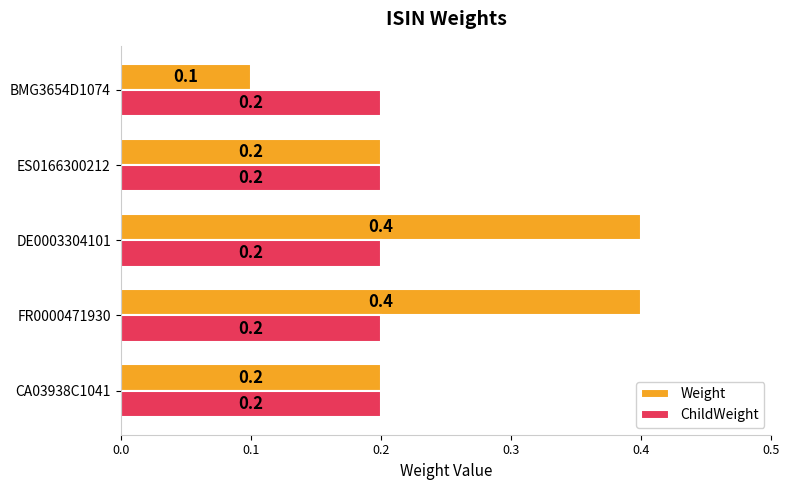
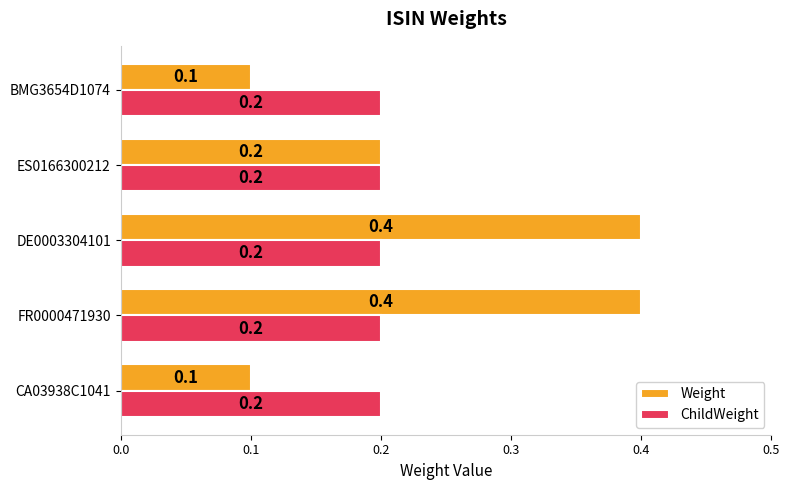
Weight, CA03938C1041: 0.2 -> 0.1
